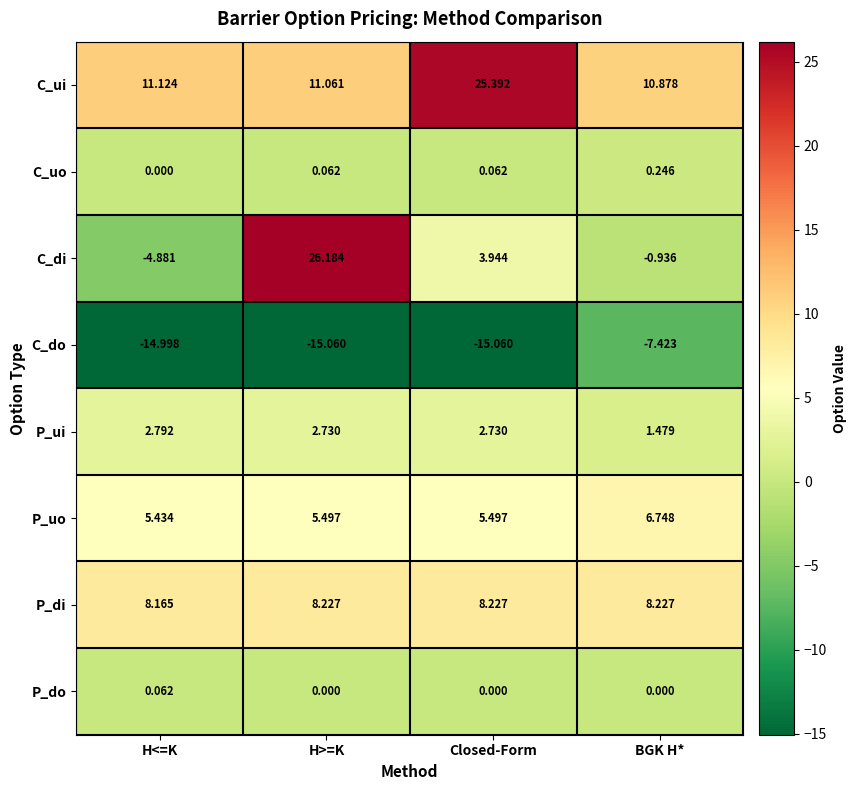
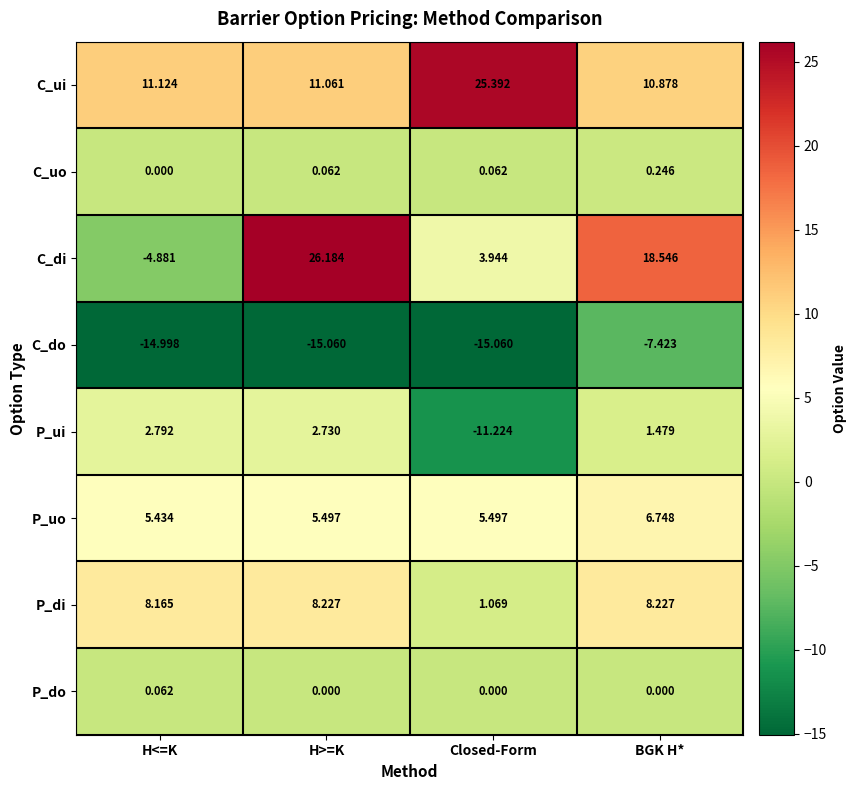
C_di, BGK H*: -0.936 -> 18.546
P_ui, Closed-Form: 2.730 -> -11.224
P_di, Closed-Form: 8.227 -> 1.069
